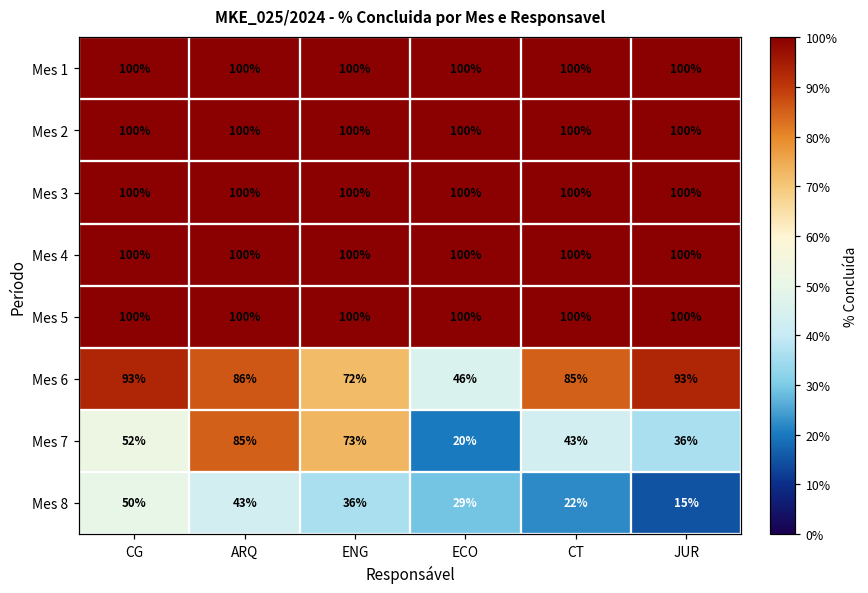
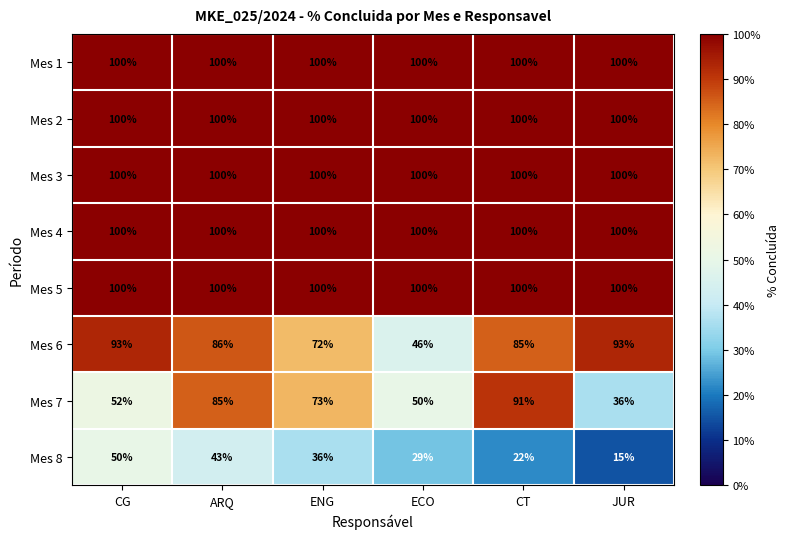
Mes 7, ECO: 20% -> 50%
Mes 7, CT: 43% -> 91%
